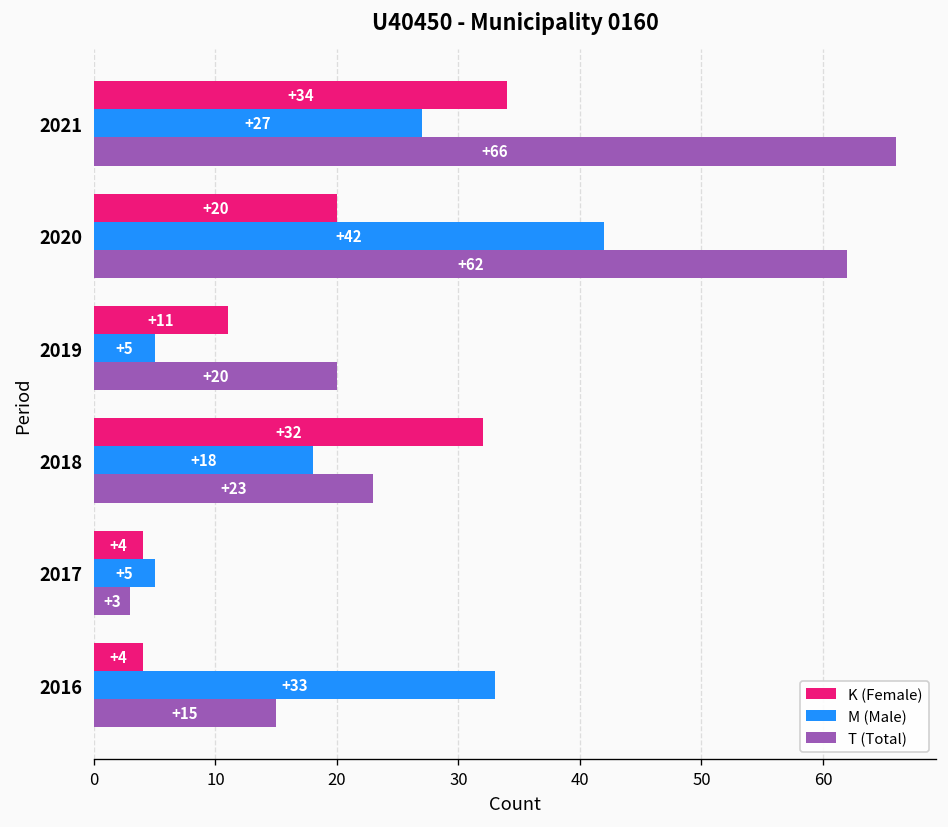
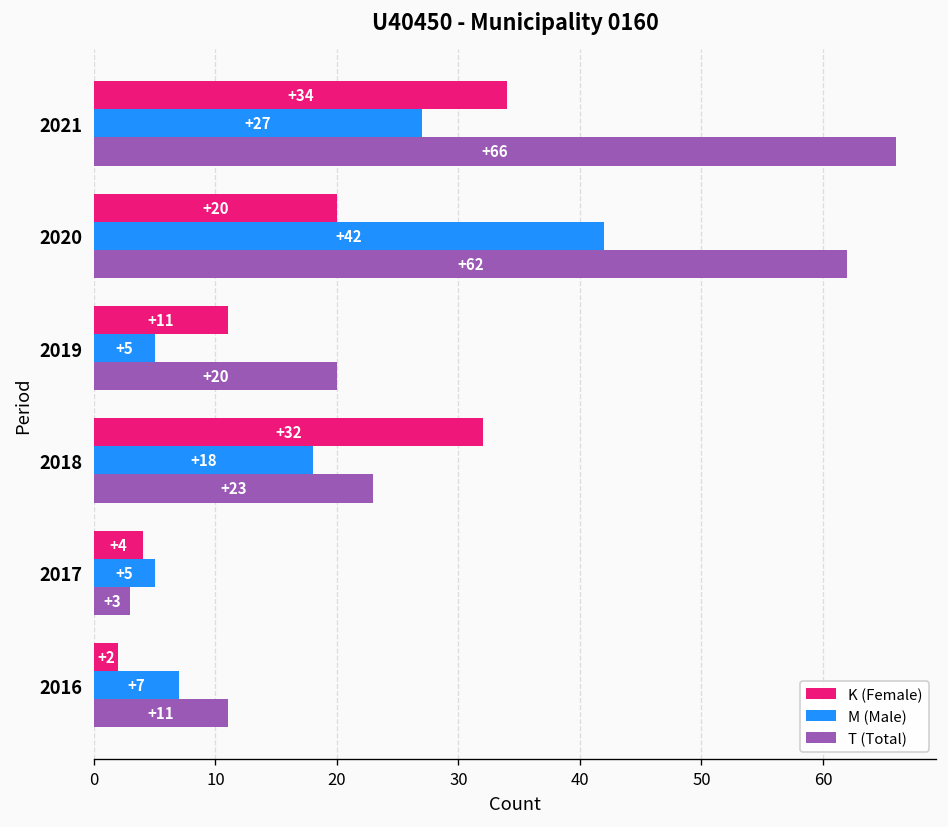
K (Female), 2016: +4 -> +2
M (Male), 2016: +33 -> +7
T (Total), 2016: +15 -> +11
